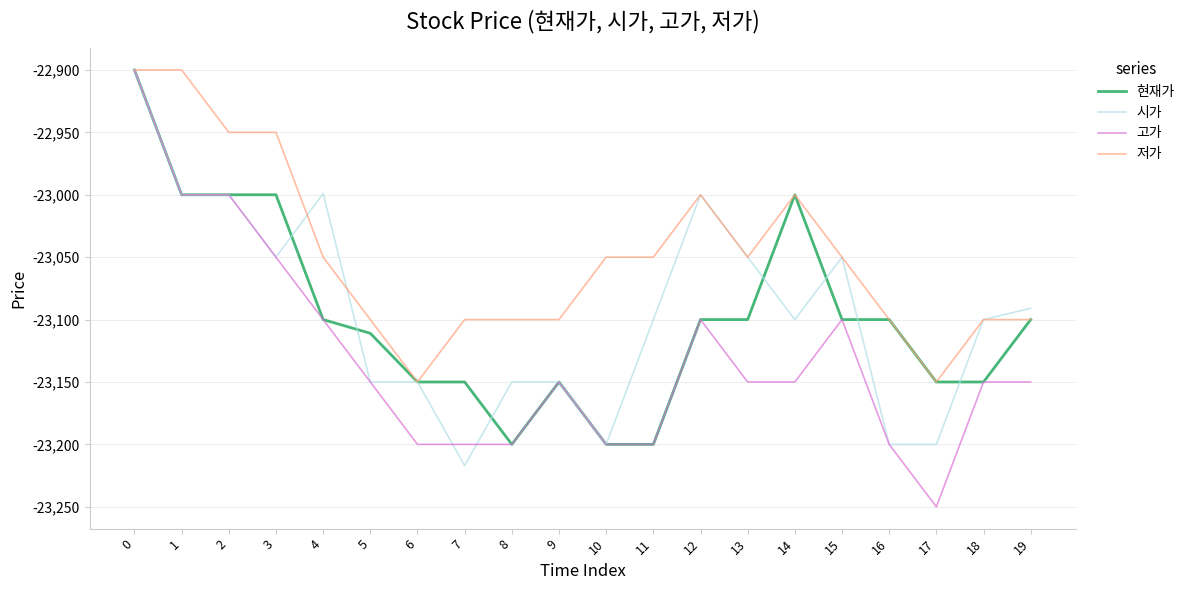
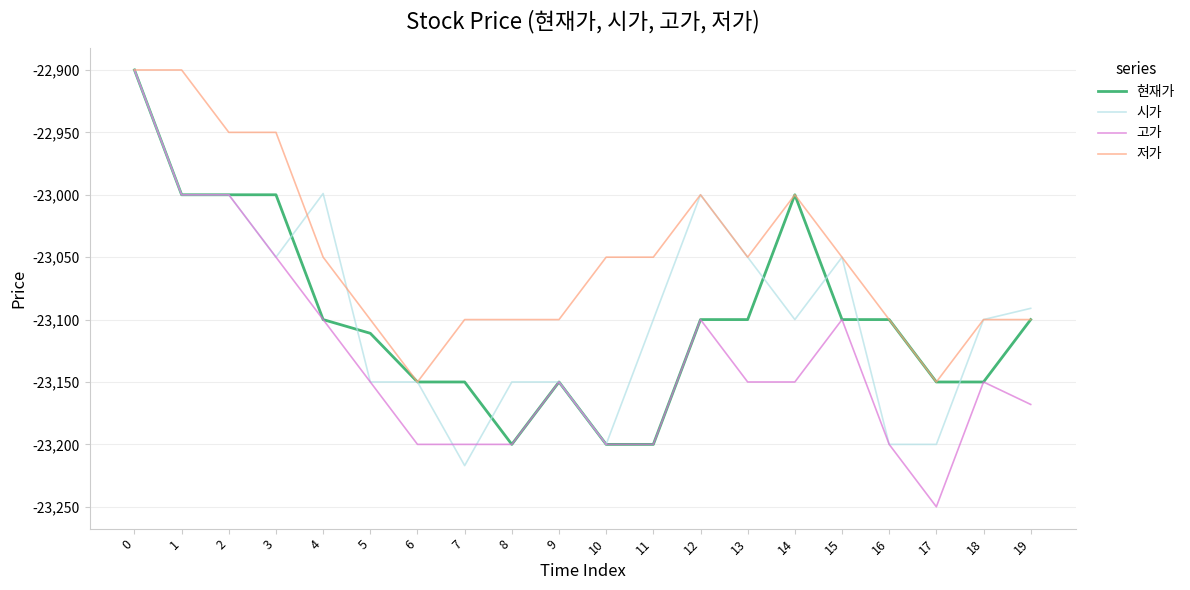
고가, 19: -23,150 -> -23,168
